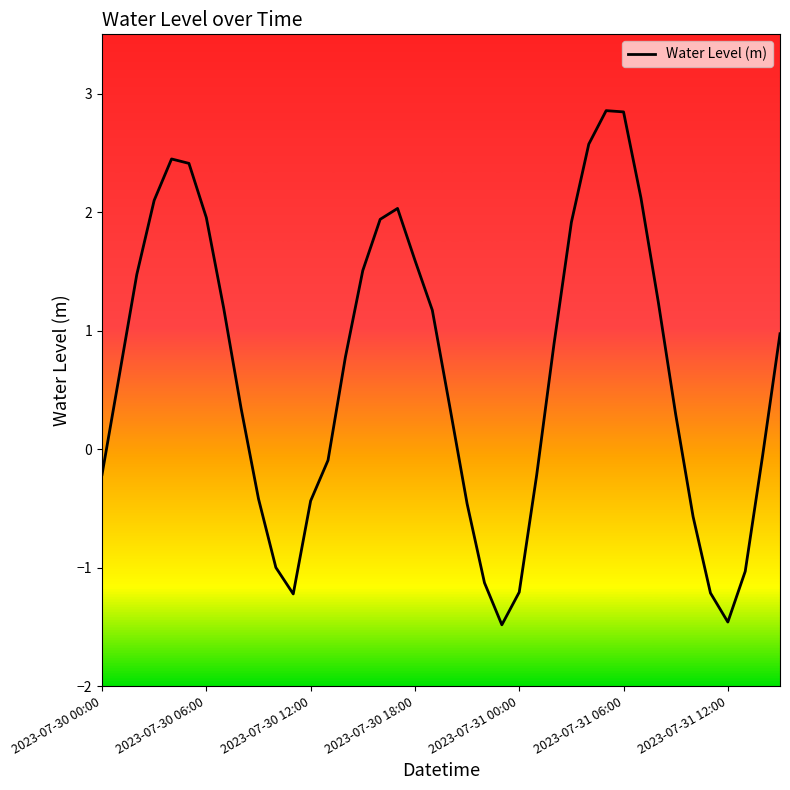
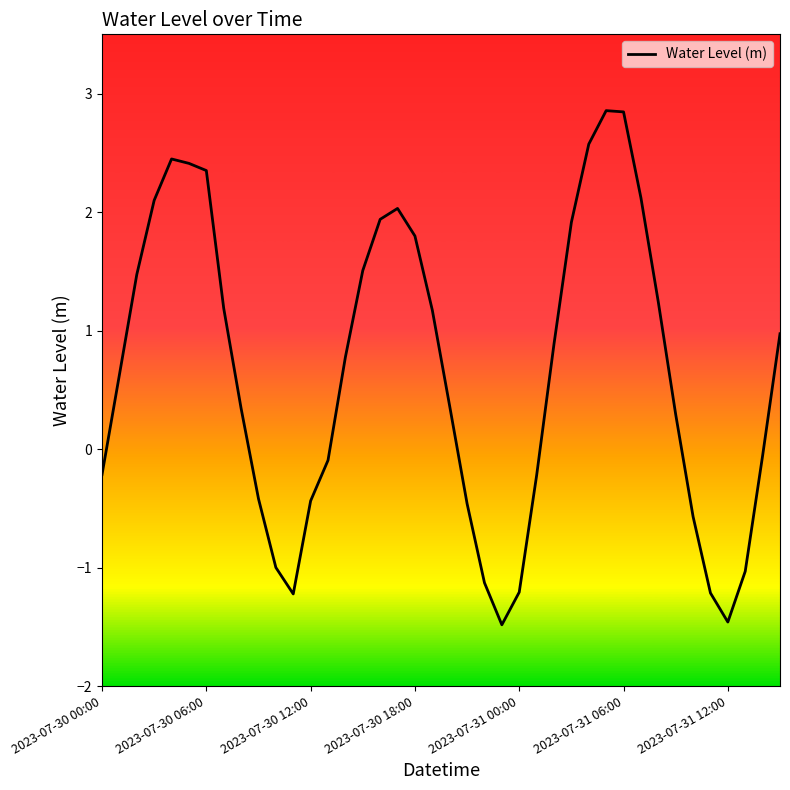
2023-07-30 06:00: 1.95 -> 2.35
2023-07-30 18:00: 1.59 -> 1.80
